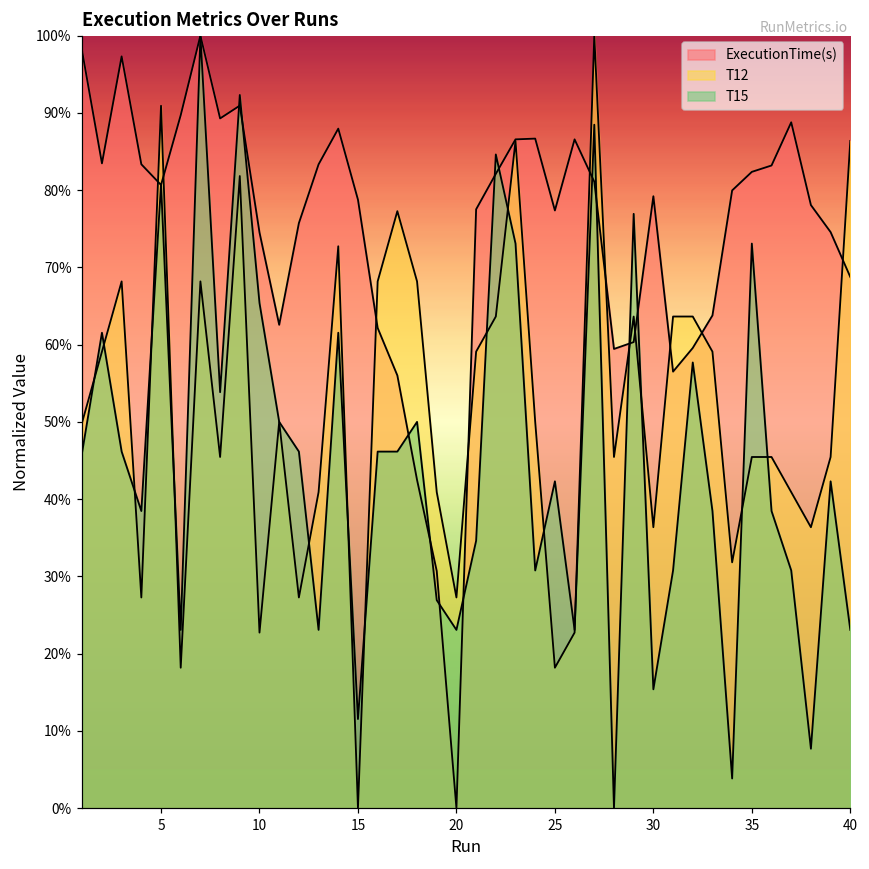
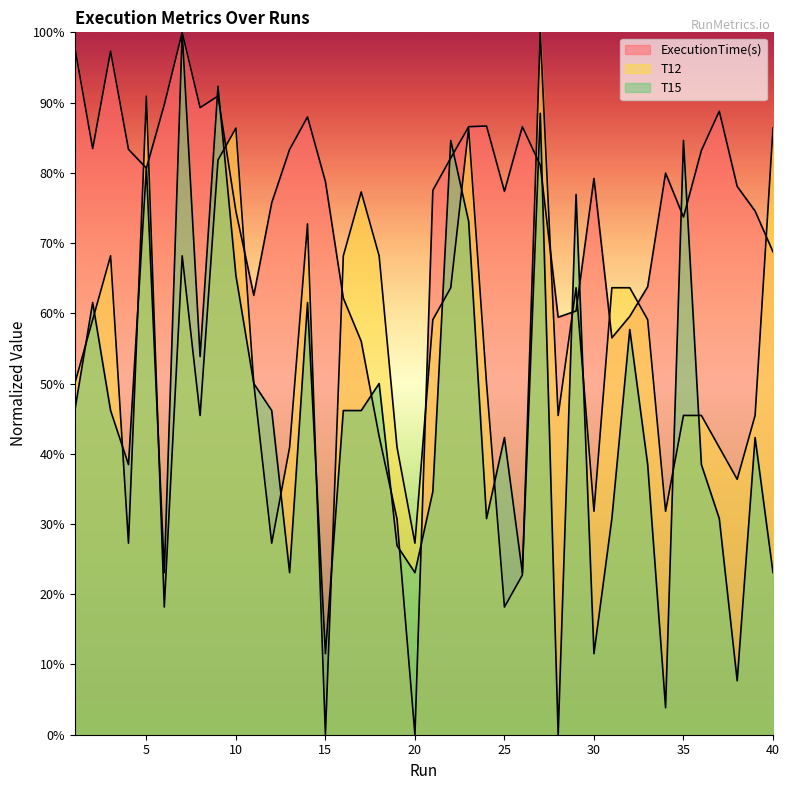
T12, 10: 23% -> 86%
T12, 30: 36% -> 32%
T15, 30: 15% -> 12%
ExecutionTime(s), 35: 82% -> 74%
T15, 35: 73% -> 85%
